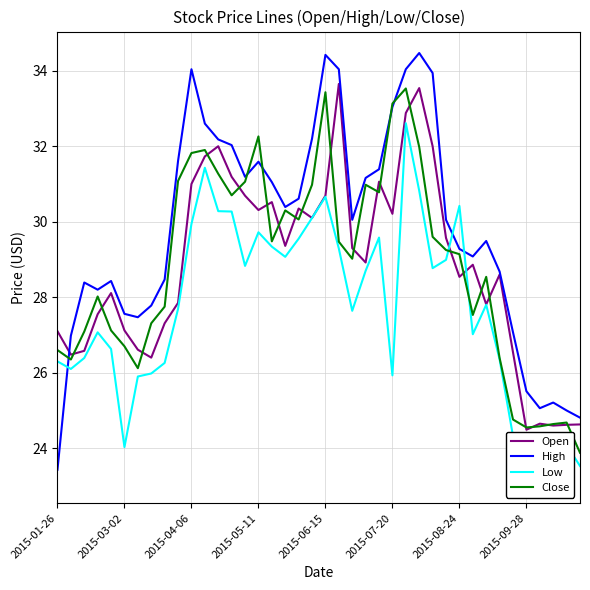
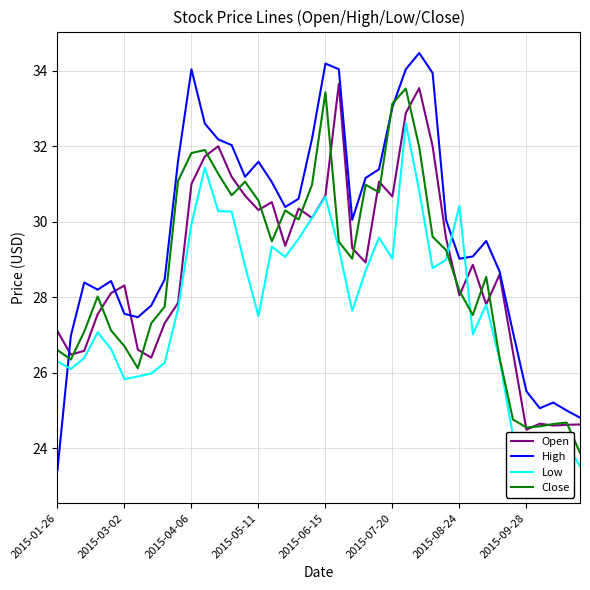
Open, 2015-03-02: 27.1 -> 28.3
Low, 2015-03-02: 24.0 -> 25.8
Low, 2015-05-11: 29.7 -> 27.5
Close, 2015-05-11: 32.3 -> 30.6
High, 2015-06-15: 34.4 -> 34.2
Open, 2015-07-20: 30.2 -> 30.7
Low, 2015-07-20: 25.9 -> 29.0
Open, 2015-08-24: 28.5 -> 28.1
High, 2015-08-24: 29.3 -> 29.0
Close, 2015-08-24: 29.1 -> 28.2
